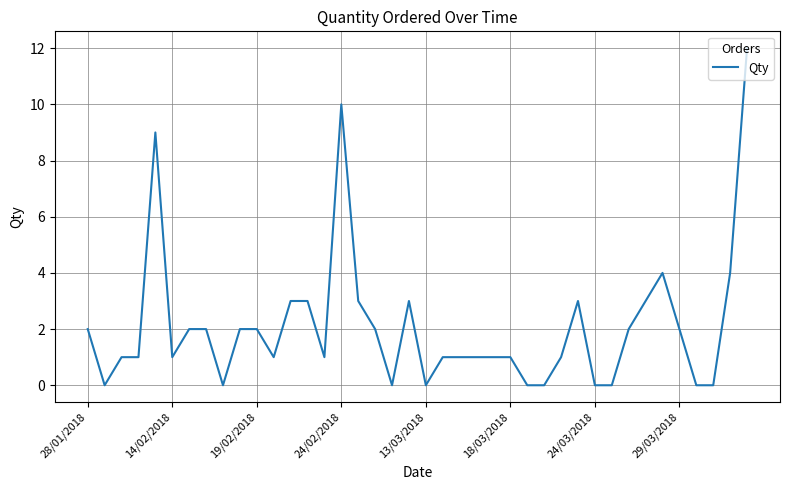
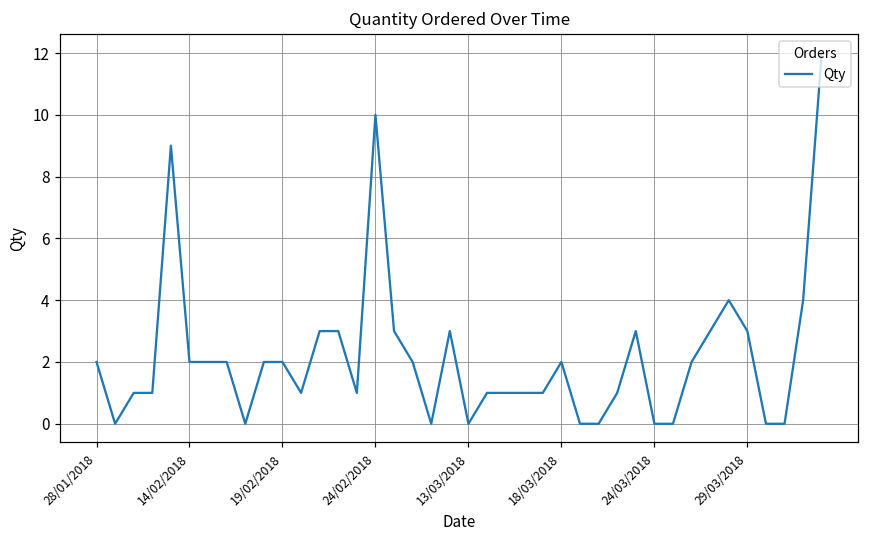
14/02/2018: 1 -> 2
18/03/2018: 1 -> 2
29/03/2018: 2 -> 3
